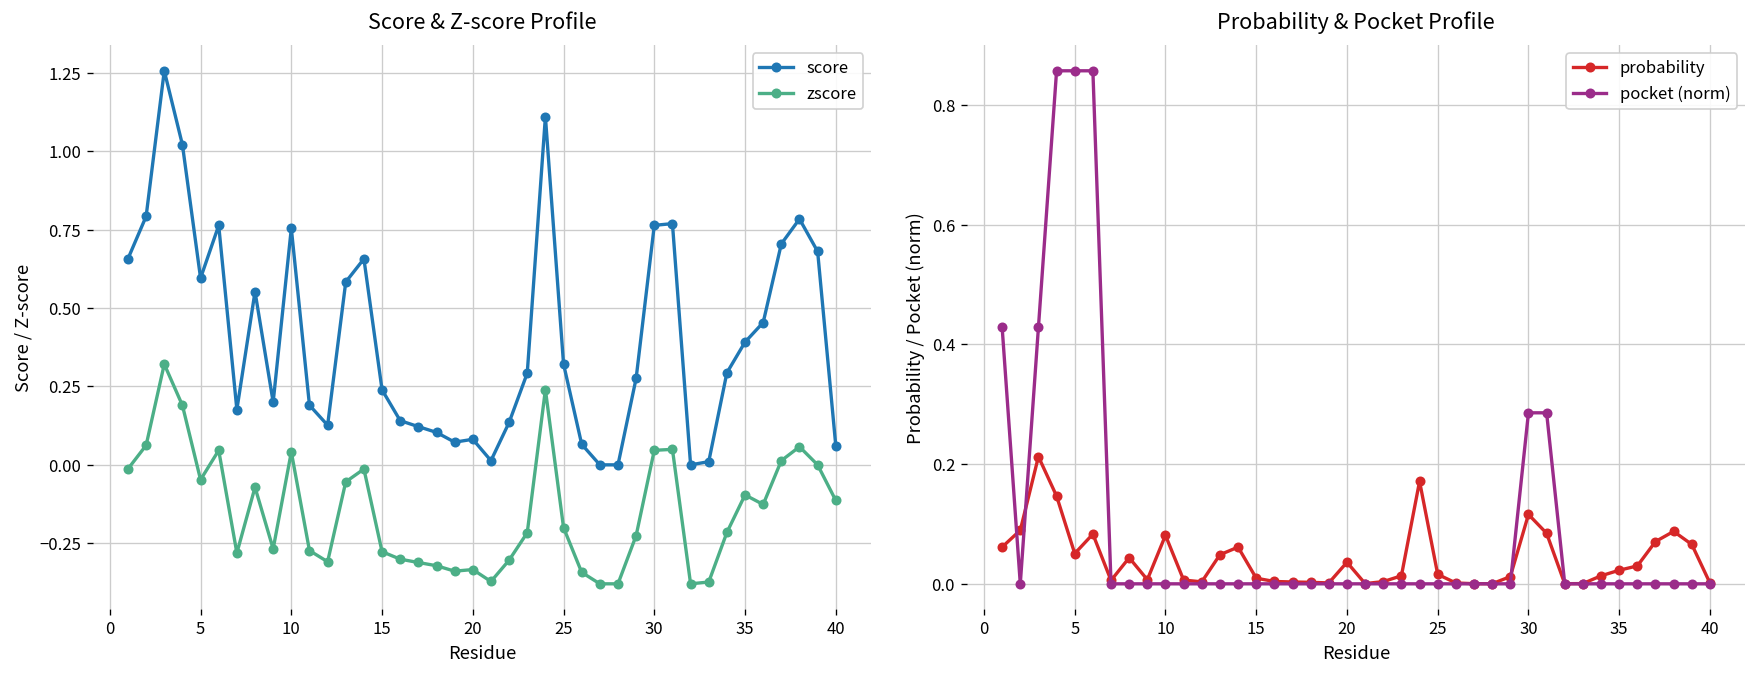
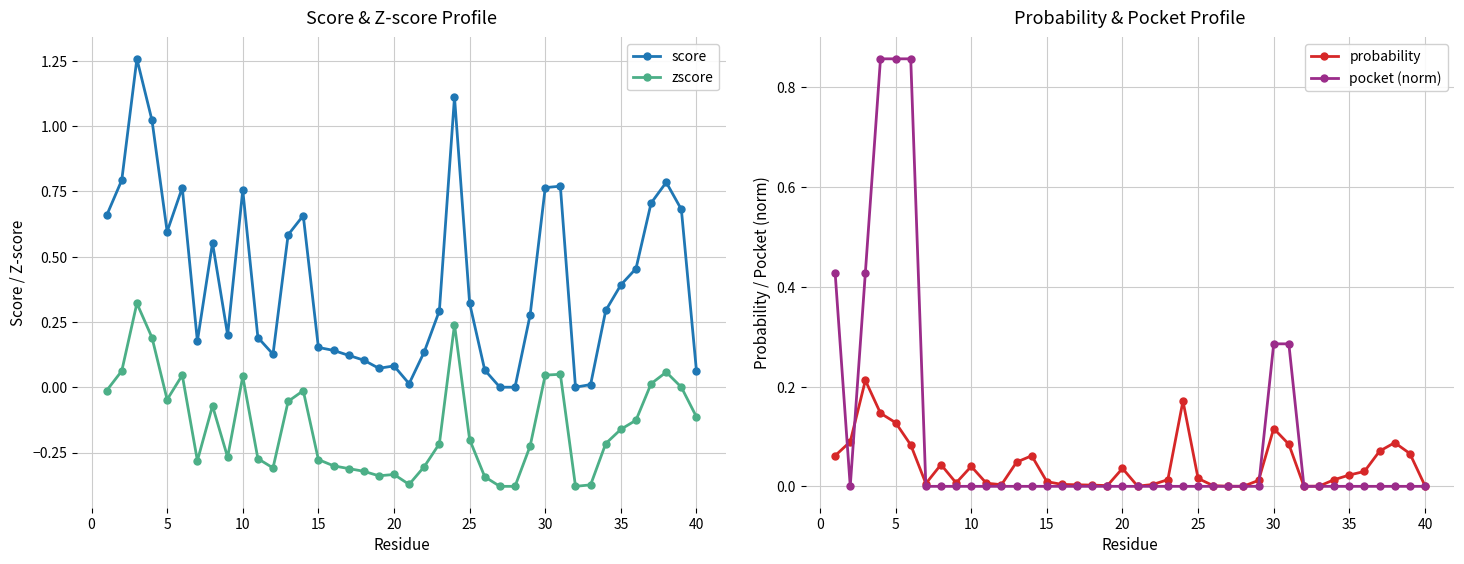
Score & Z-score Profile, score, 15: 0.24 -> 0.15
Score & Z-score Profile, zscore, 35: -0.10 -> -0.16
Probability & Pocket Profile, probability, 5: 0.05 -> 0.13
Probability & Pocket Profile, probability, 10: 0.08 -> 0.04
